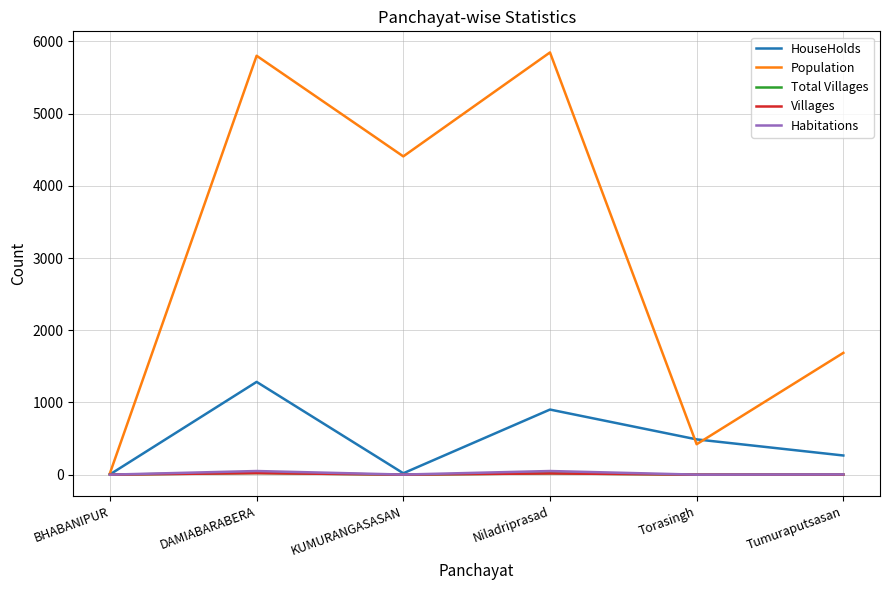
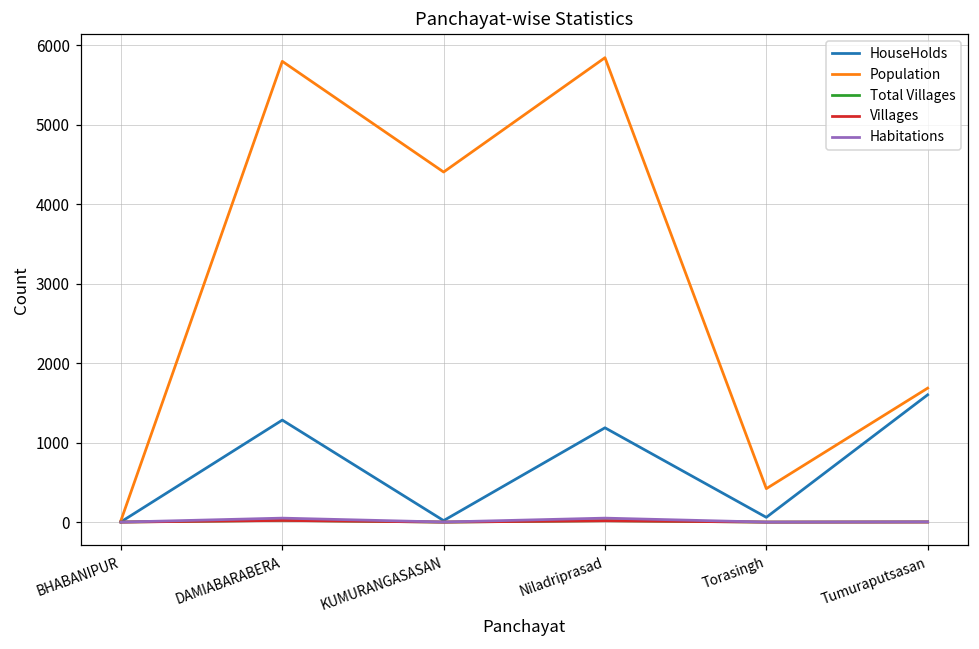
HouseHolds, Niladriprasad: 900 -> 1200
HouseHolds, Torasingh: 500 -> 100
HouseHolds, Tumuraputsasan: 300 -> 1600
